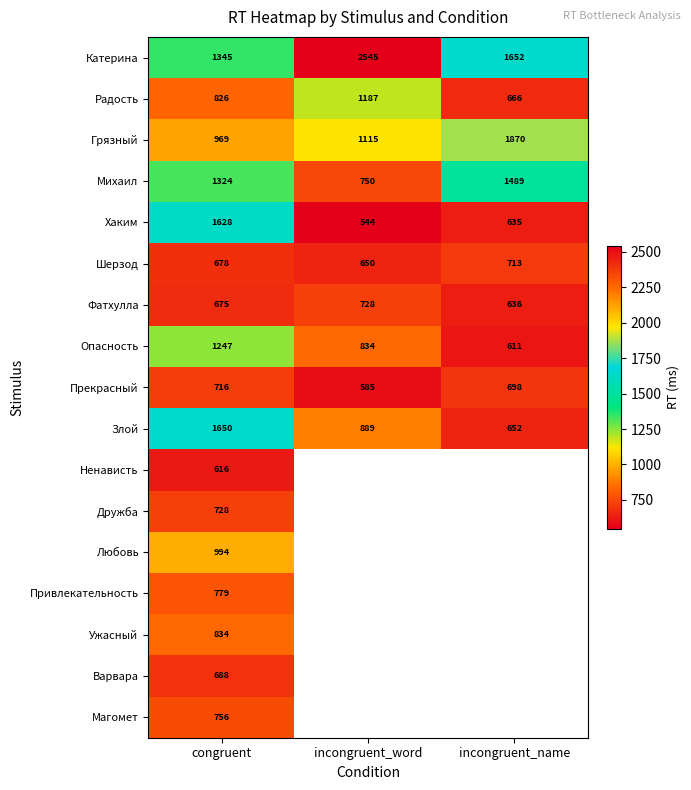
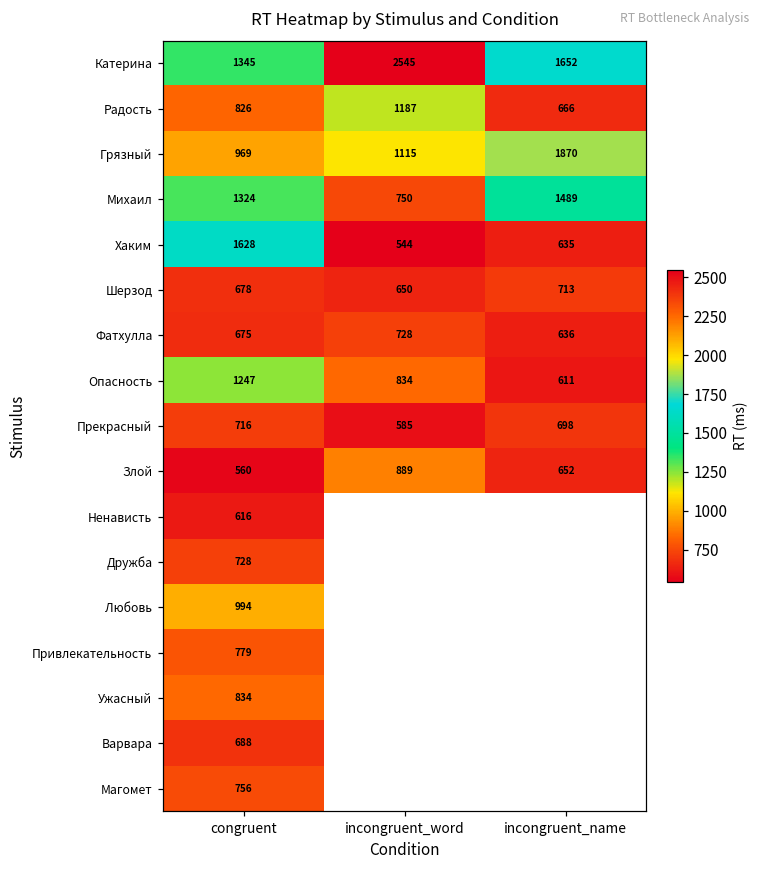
Злой, congruent: 1650 -> 560
